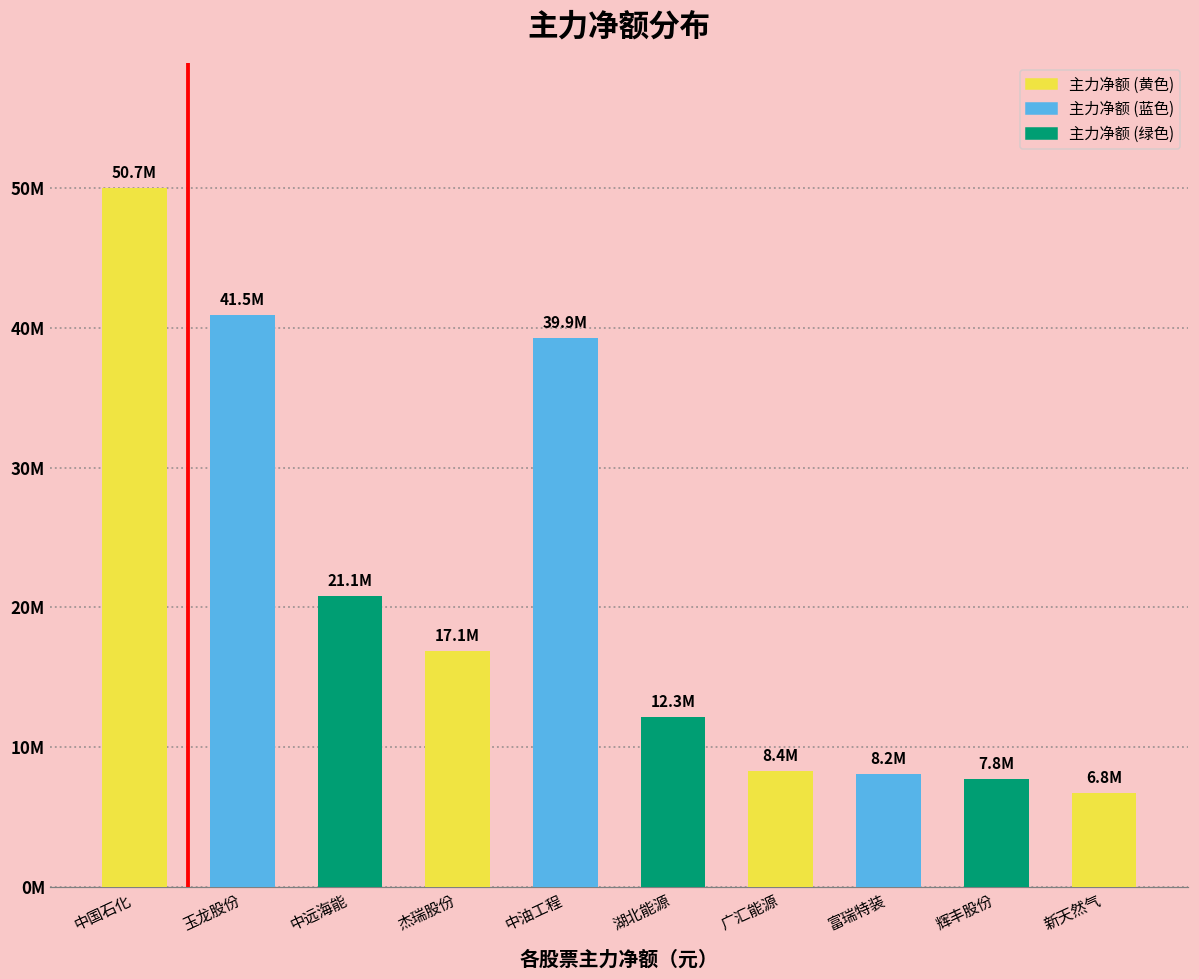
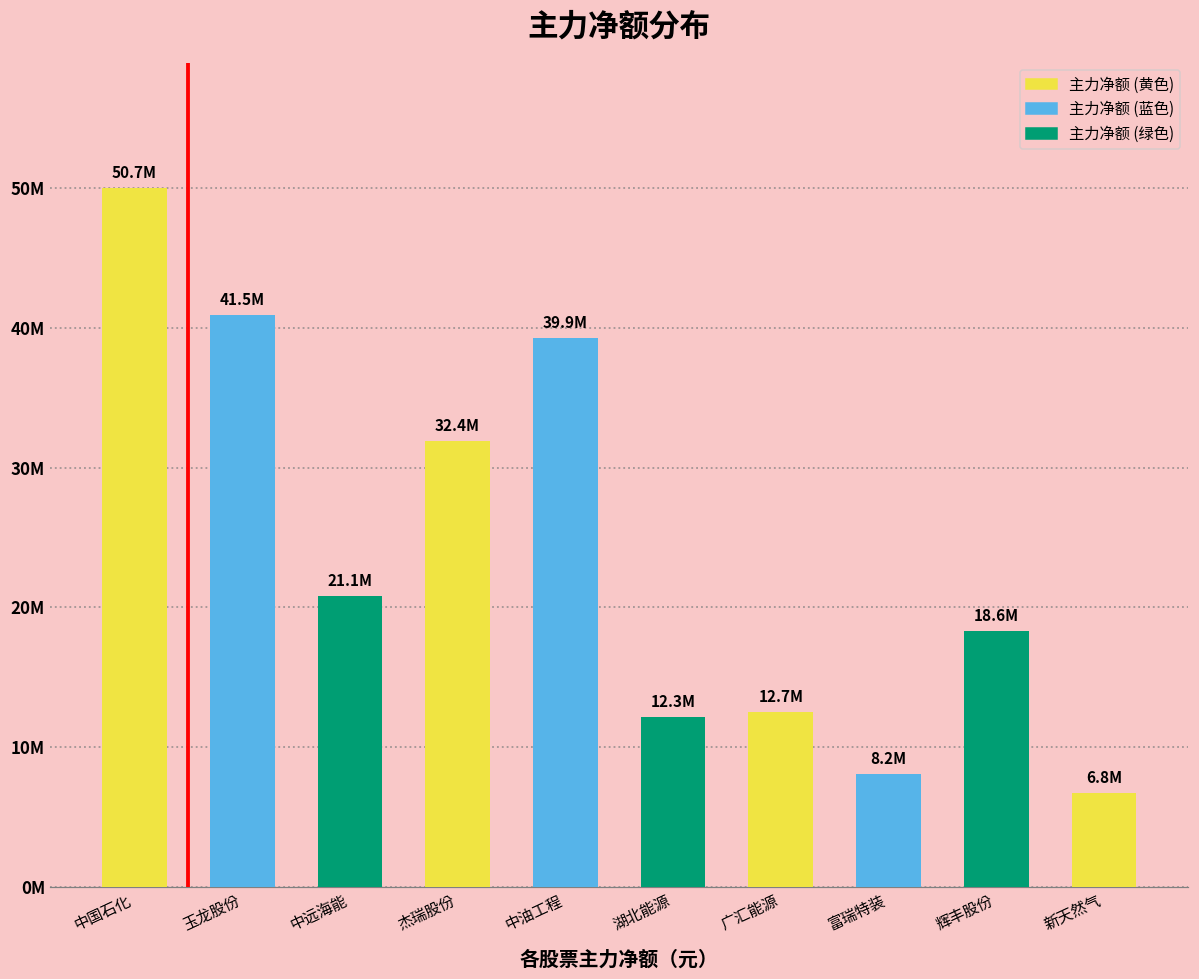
杰瑞股份: 17.1M -> 32.4M
广汇能源: 8.4M -> 12.7M
辉丰股份: 7.8M -> 18.6M
